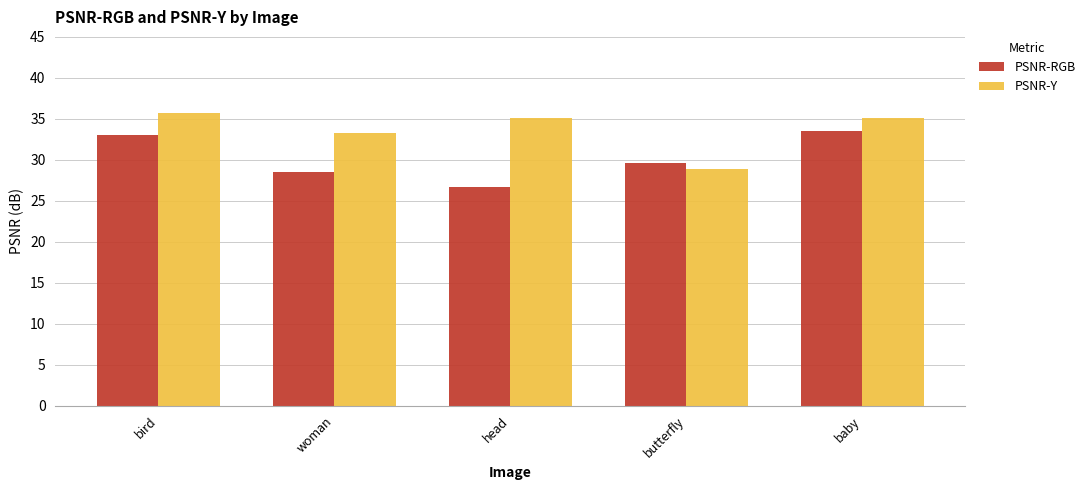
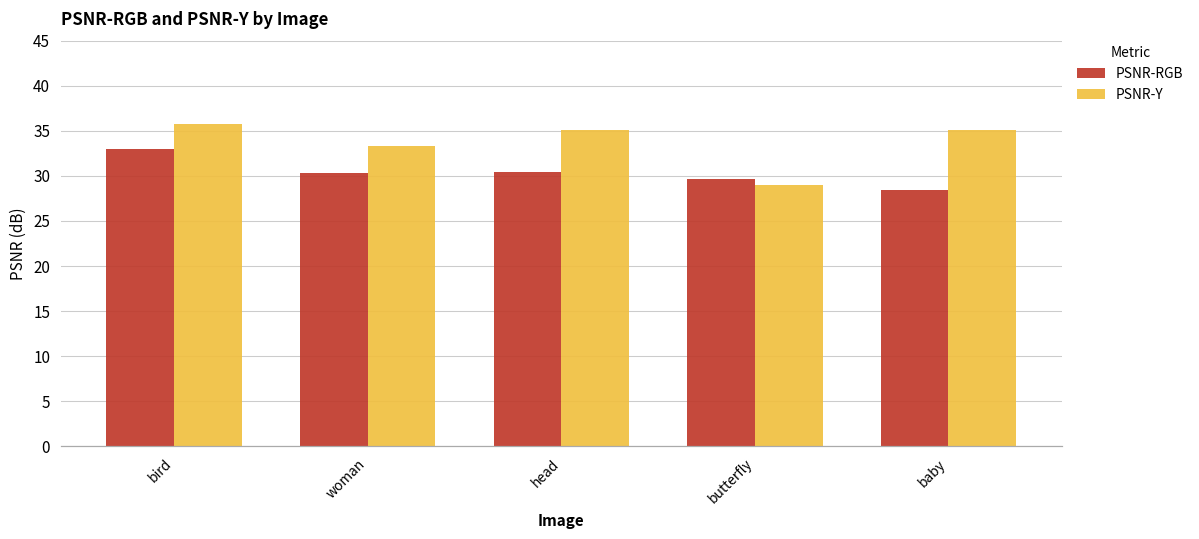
PSNR-RGB, woman: 29 -> 30
PSNR-RGB, head: 27 -> 30
PSNR-RGB, baby: 34 -> 28
